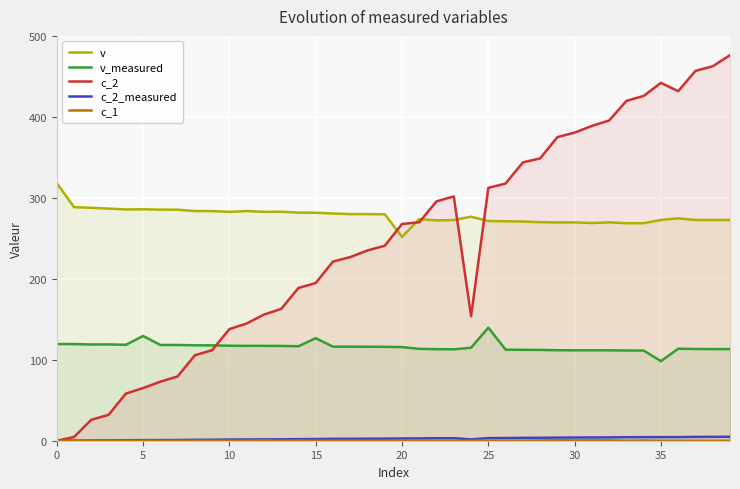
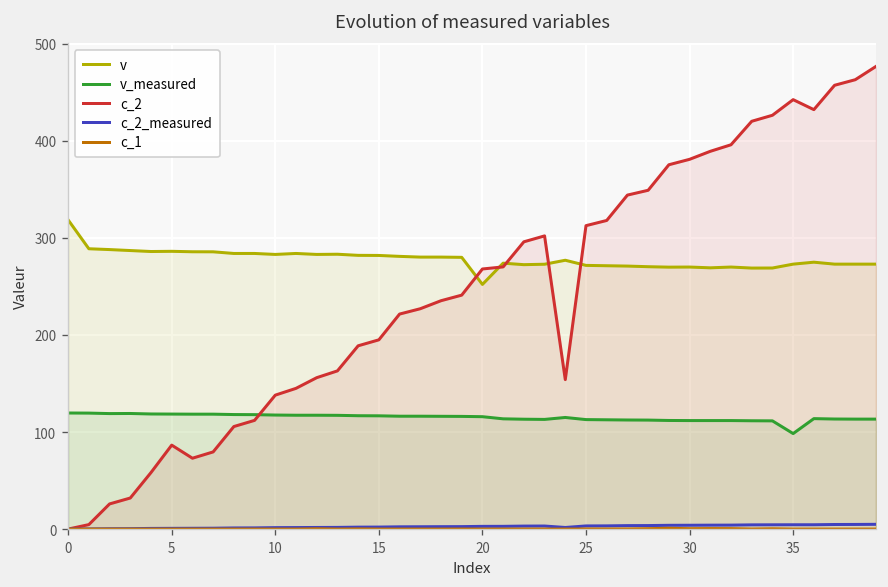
v_measured, 5: 130 -> 120
c_2, 5: 70 -> 90
v_measured, 15: 130 -> 120
v_measured, 25: 140 -> 110
